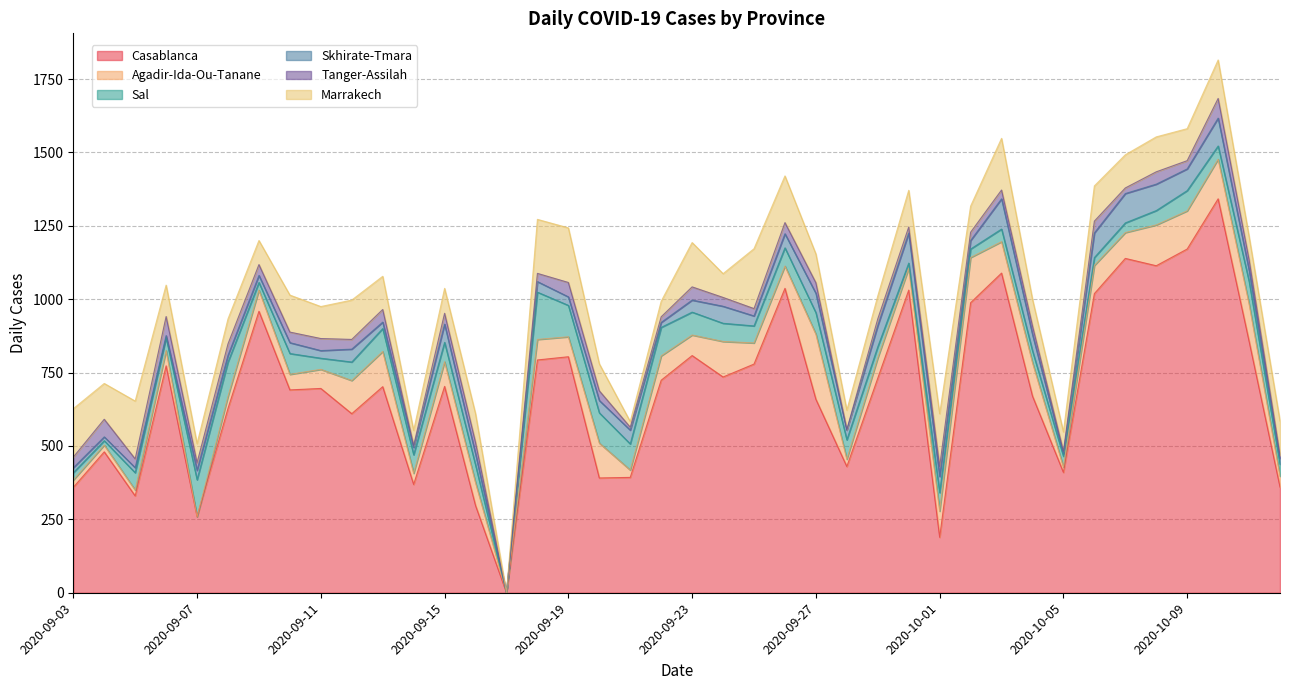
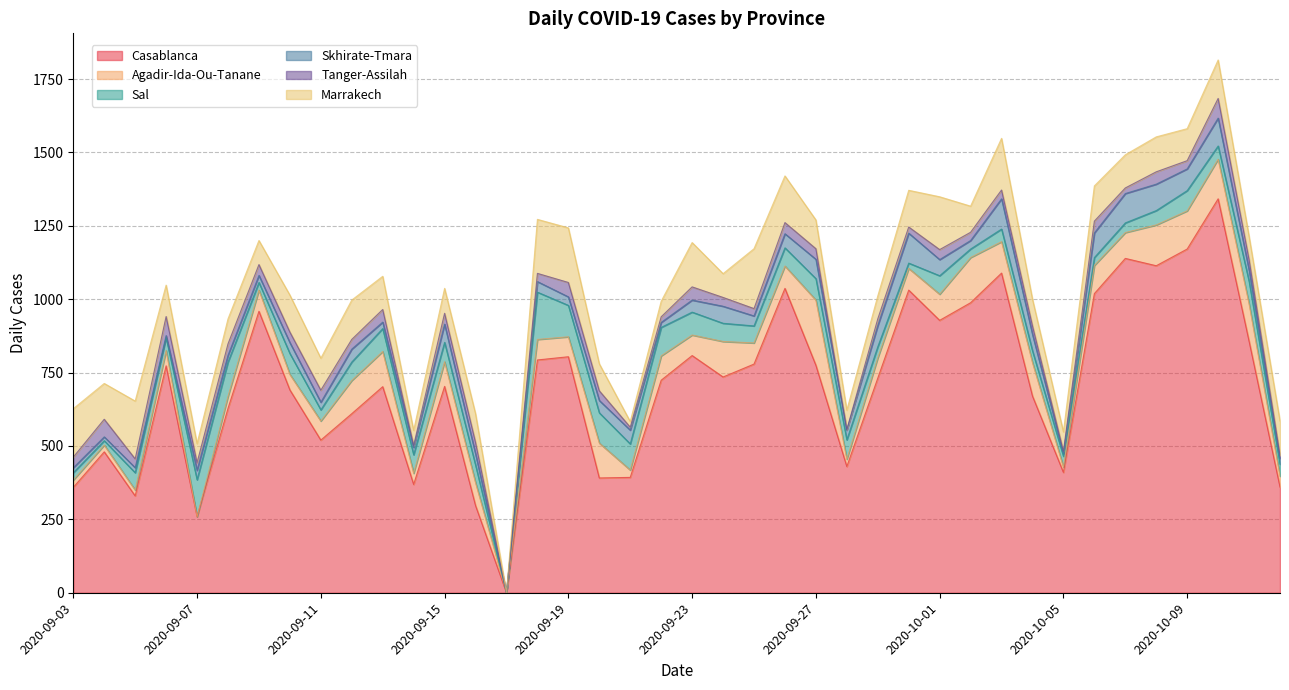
Casablanca, 2020-09-11: 700 -> 520
Casablanca, 2020-09-27: 660 -> 780
Casablanca, 2020-10-01: 190 -> 930
